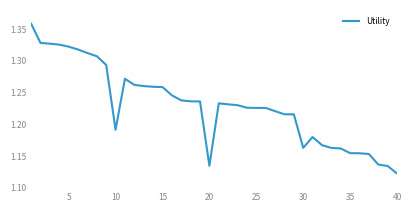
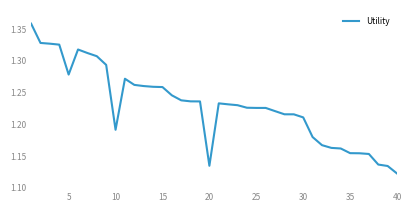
5: 1.32 -> 1.28
30: 1.16 -> 1.21
